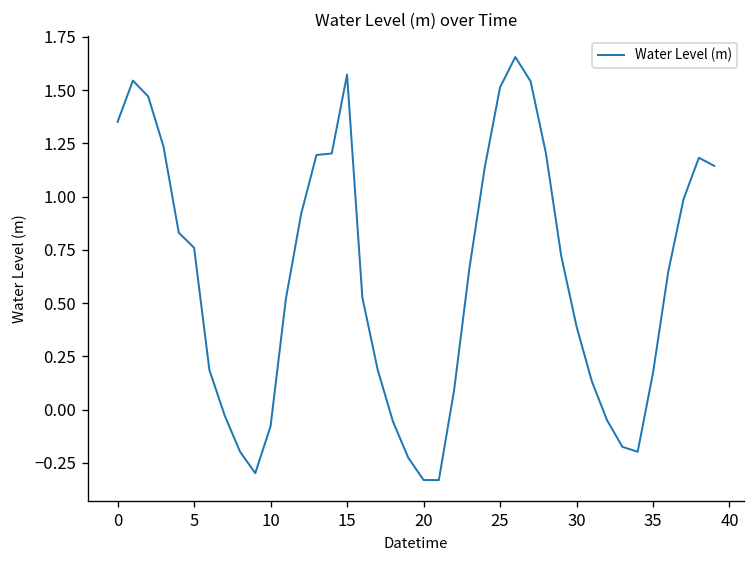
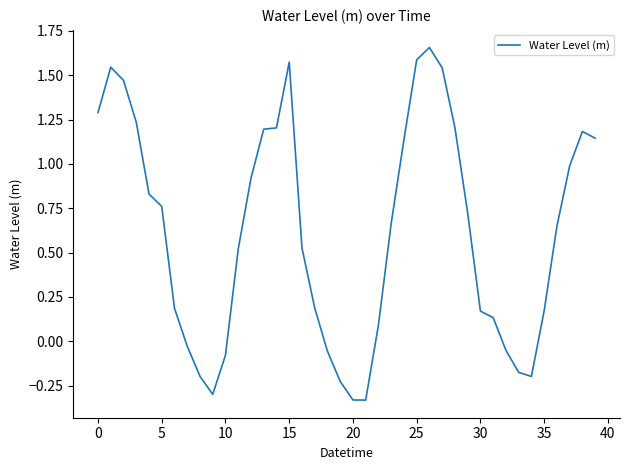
0: 1.35 -> 1.29
25: 1.51 -> 1.59
30: 0.39 -> 0.17
